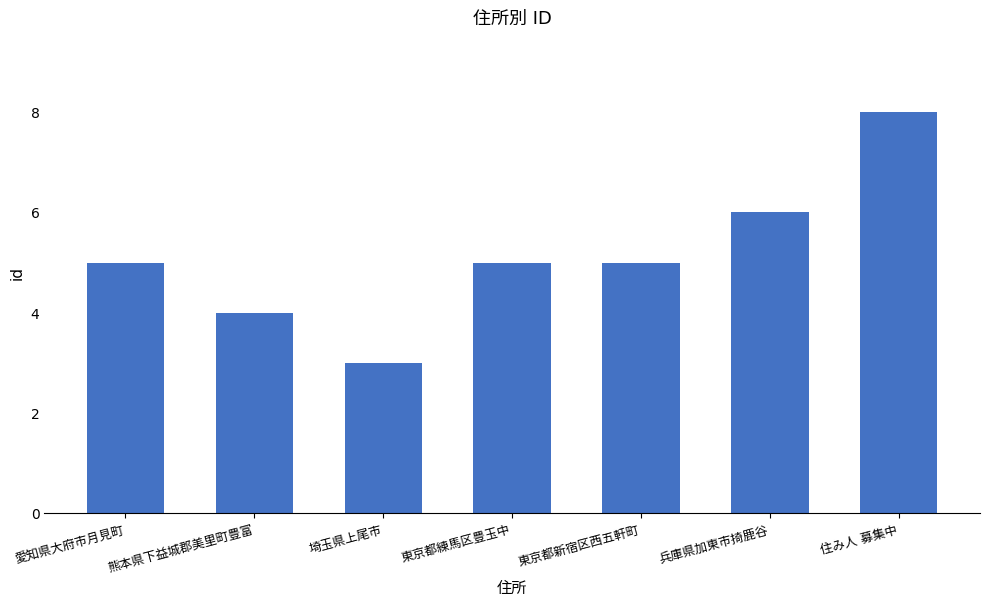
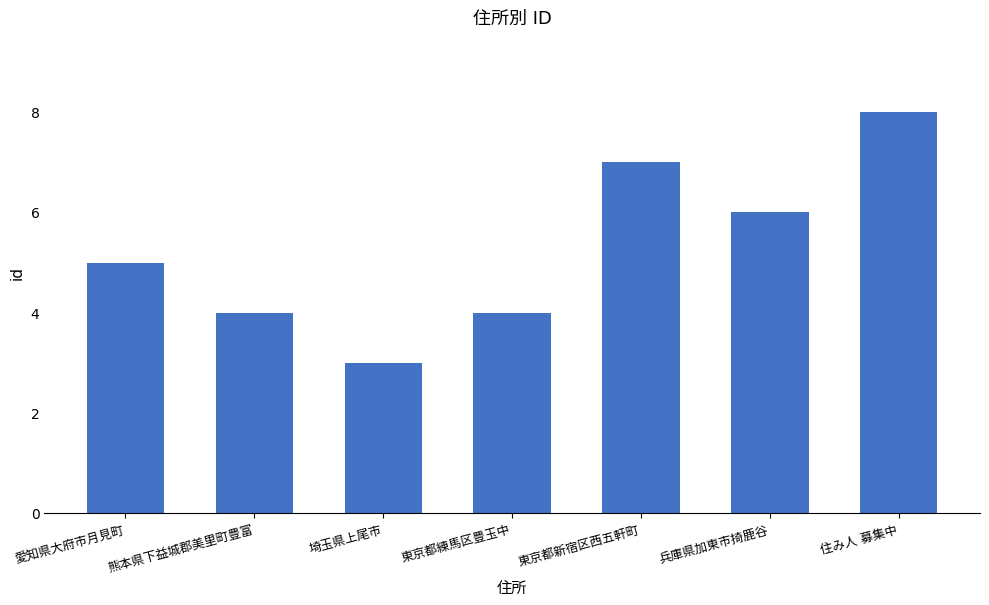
東京都練馬区豊玉中: 5 -> 4
東京都新宿区西五軒町: 5 -> 7
